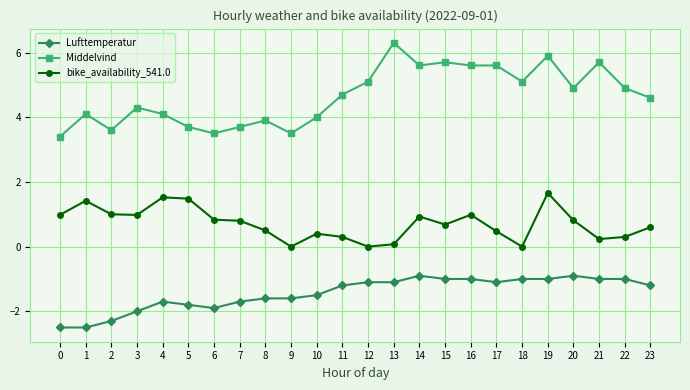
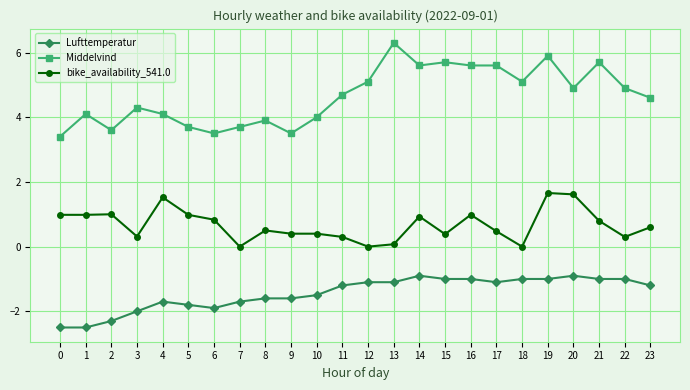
bike_availability_541.0, 1: 1.4 -> 1.0
bike_availability_541.0, 3: 1.0 -> 0.3
bike_availability_541.0, 5: 1.5 -> 1.0
bike_availability_541.0, 7: 0.8 -> 0.0
bike_availability_541.0, 9: 0.0 -> 0.4
bike_availability_541.0, 15: 0.7 -> 0.4
bike_availability_541.0, 20: 0.8 -> 1.6
bike_availability_541.0, 21: 0.2 -> 0.8
